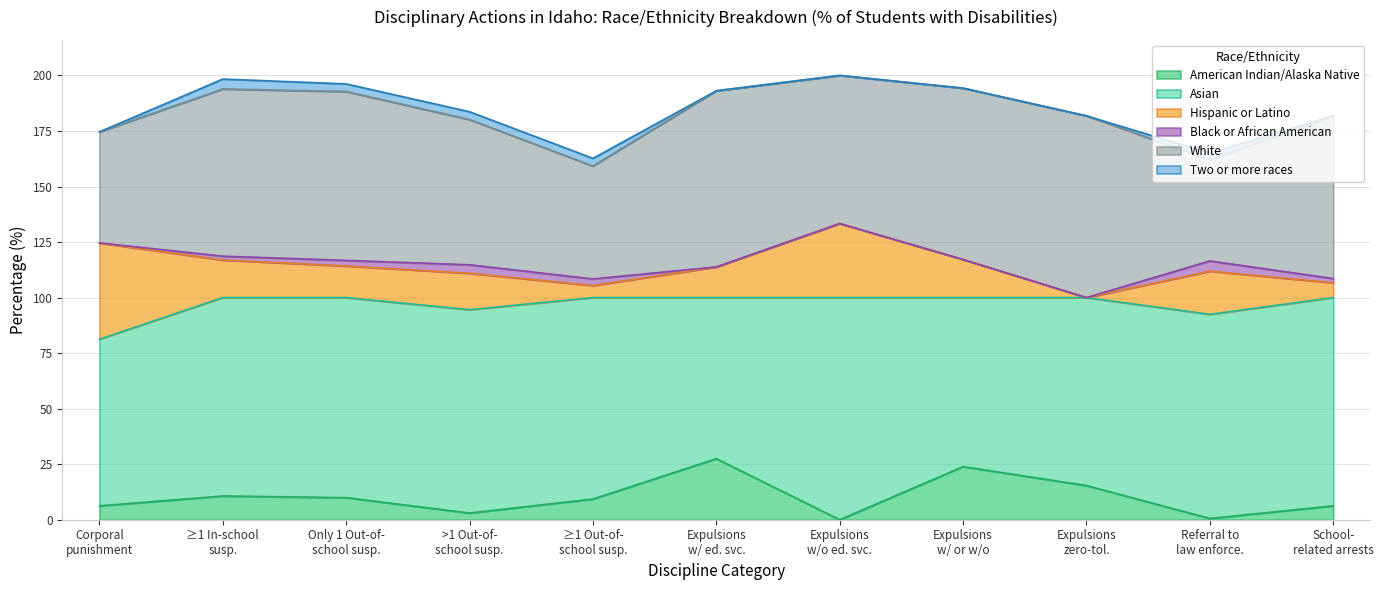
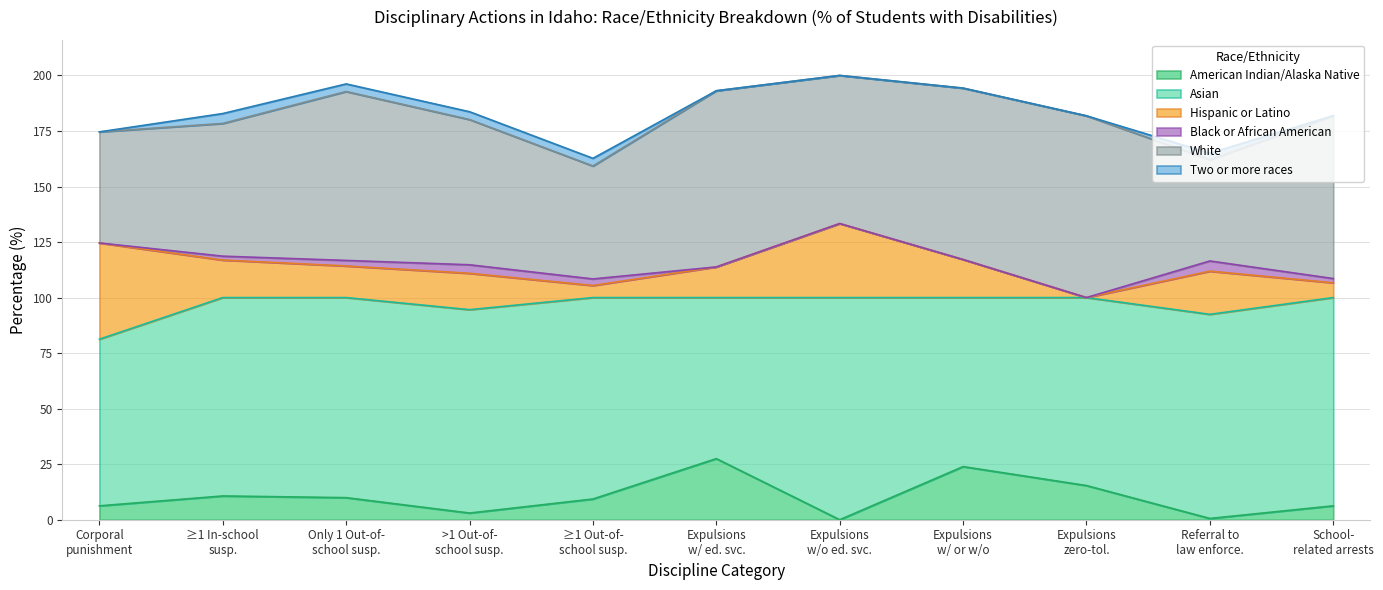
White, ≥1 In-school susp.: 75 -> 60
